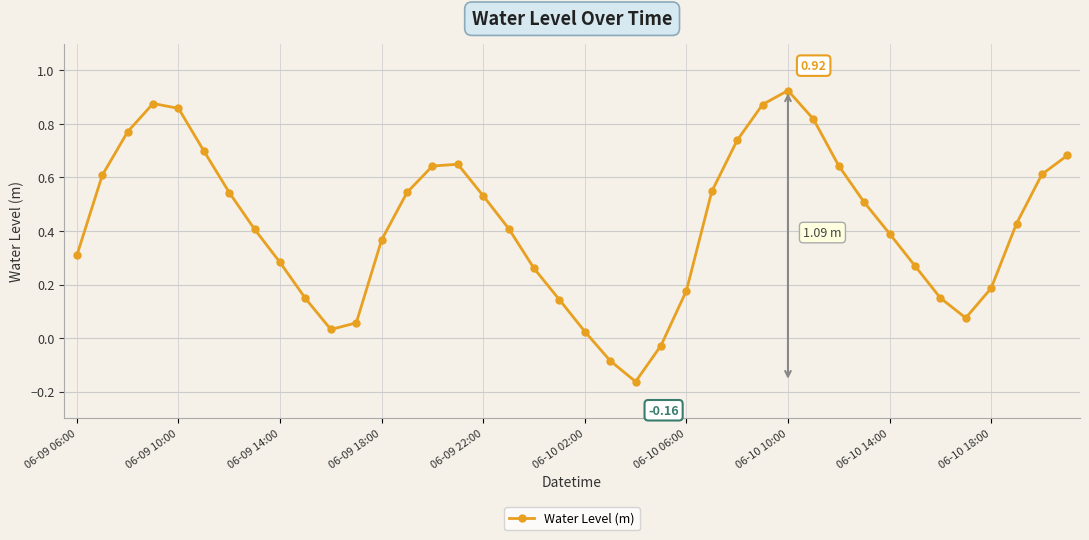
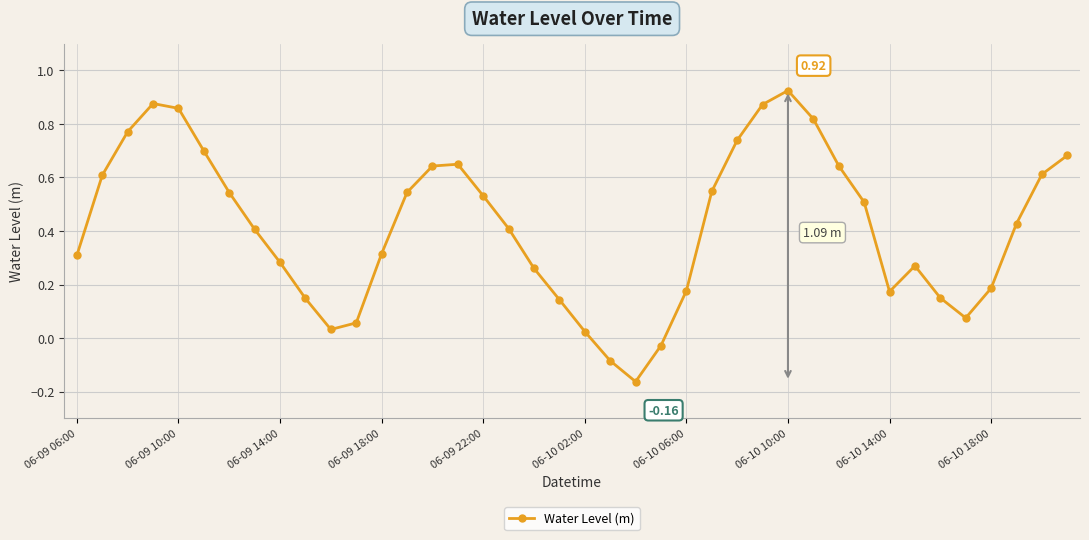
06-09 18:00: 0.37 -> 0.32
06-10 14:00: 0.39 -> 0.17
